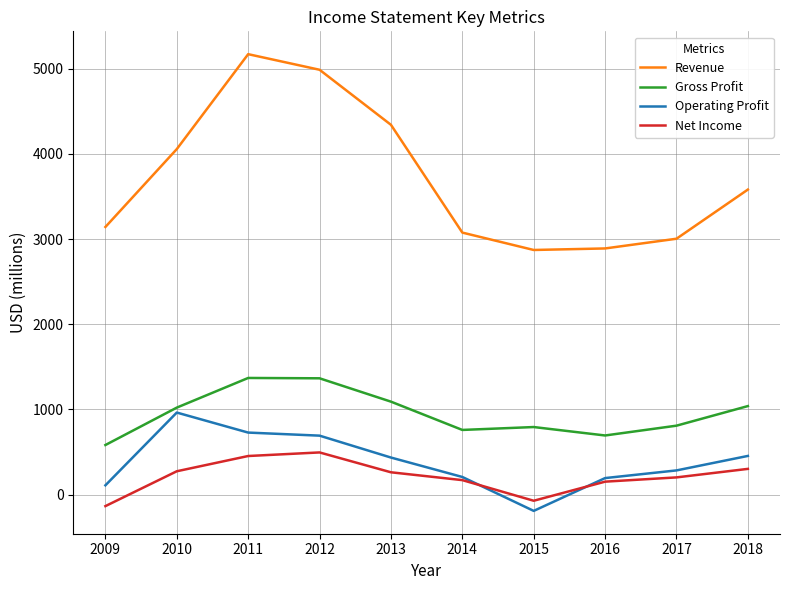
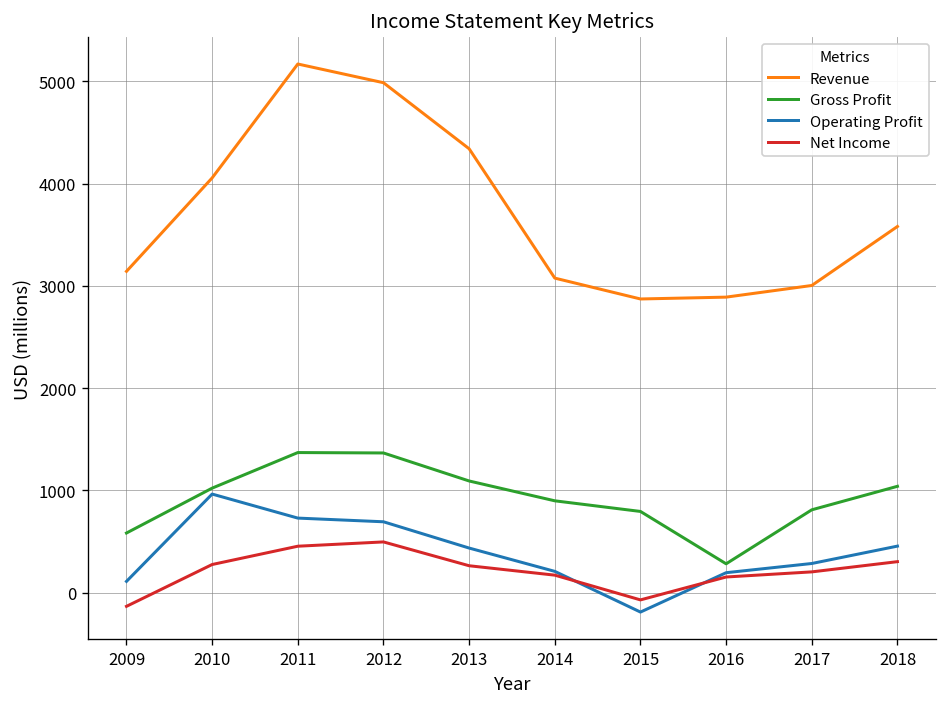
Gross Profit, 2014: 800 -> 900
Gross Profit, 2016: 700 -> 300
